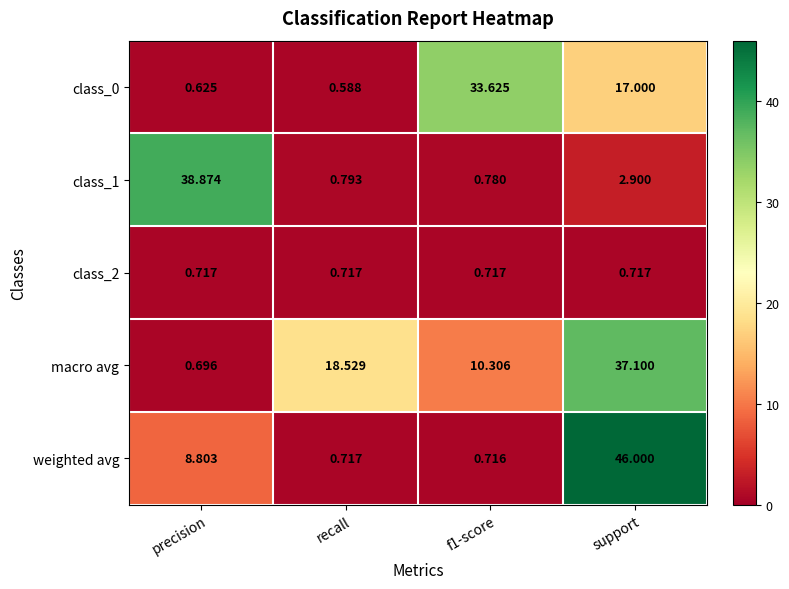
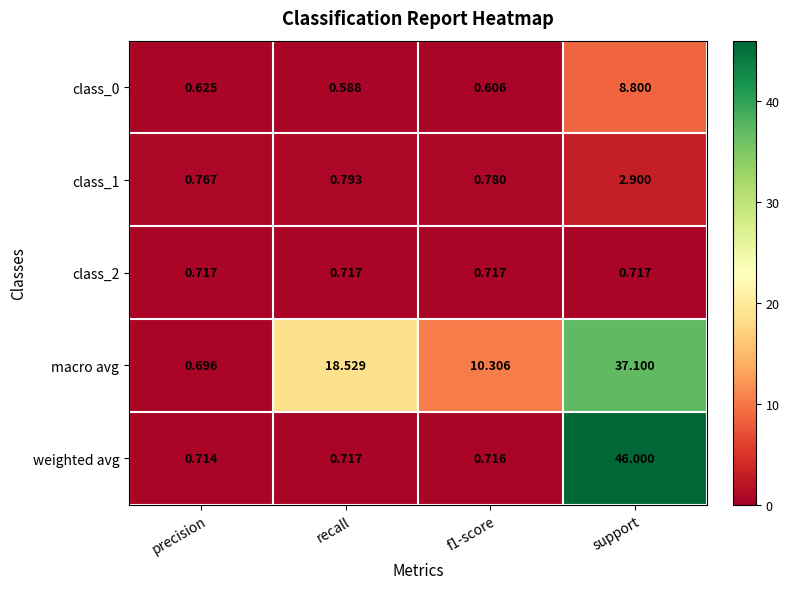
class_0, f1-score: 33.625 -> 0.606
class_0, support: 17.000 -> 8.800
class_1, precision: 38.874 -> 0.767
weighted avg, precision: 8.803 -> 0.714
